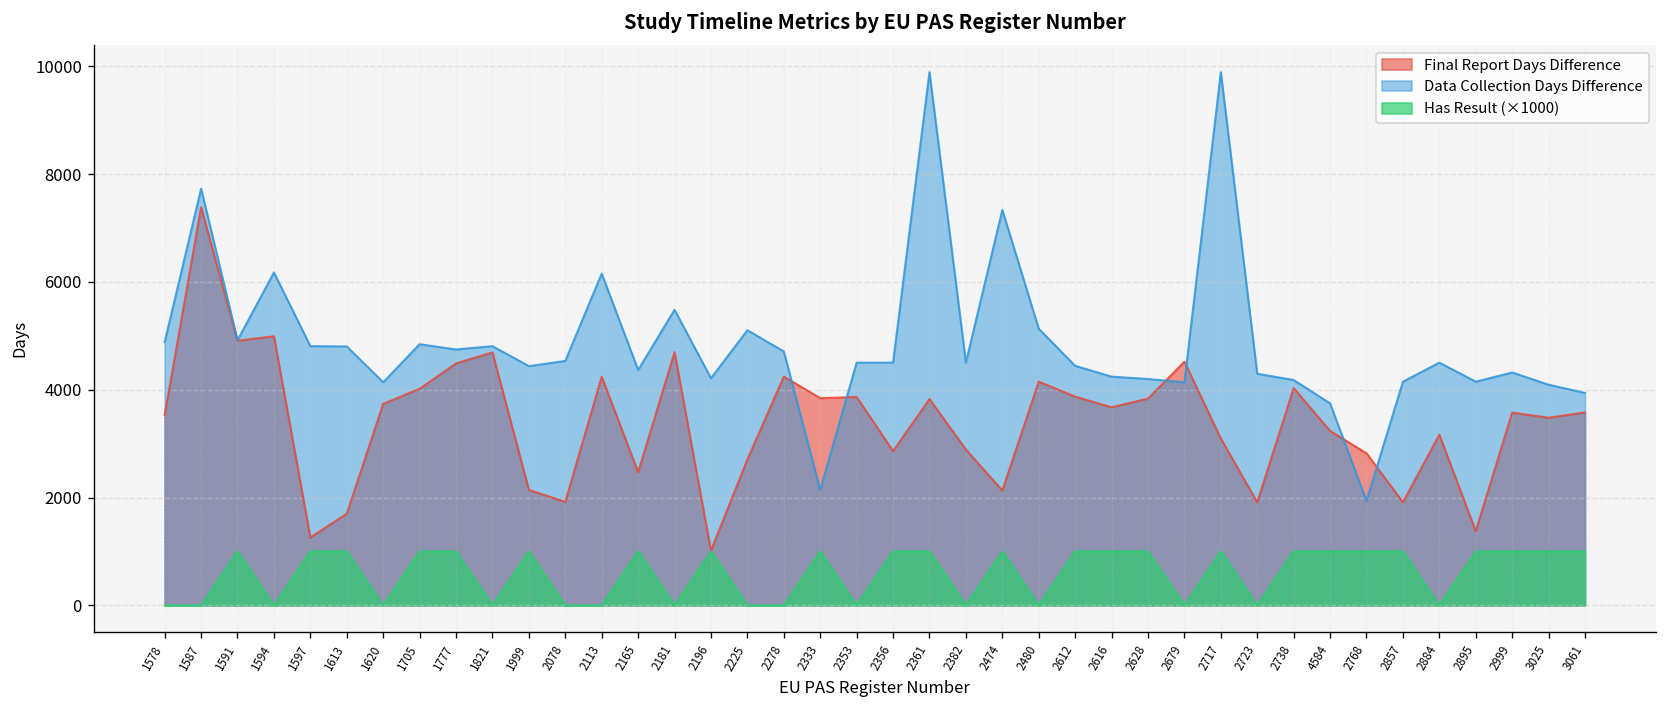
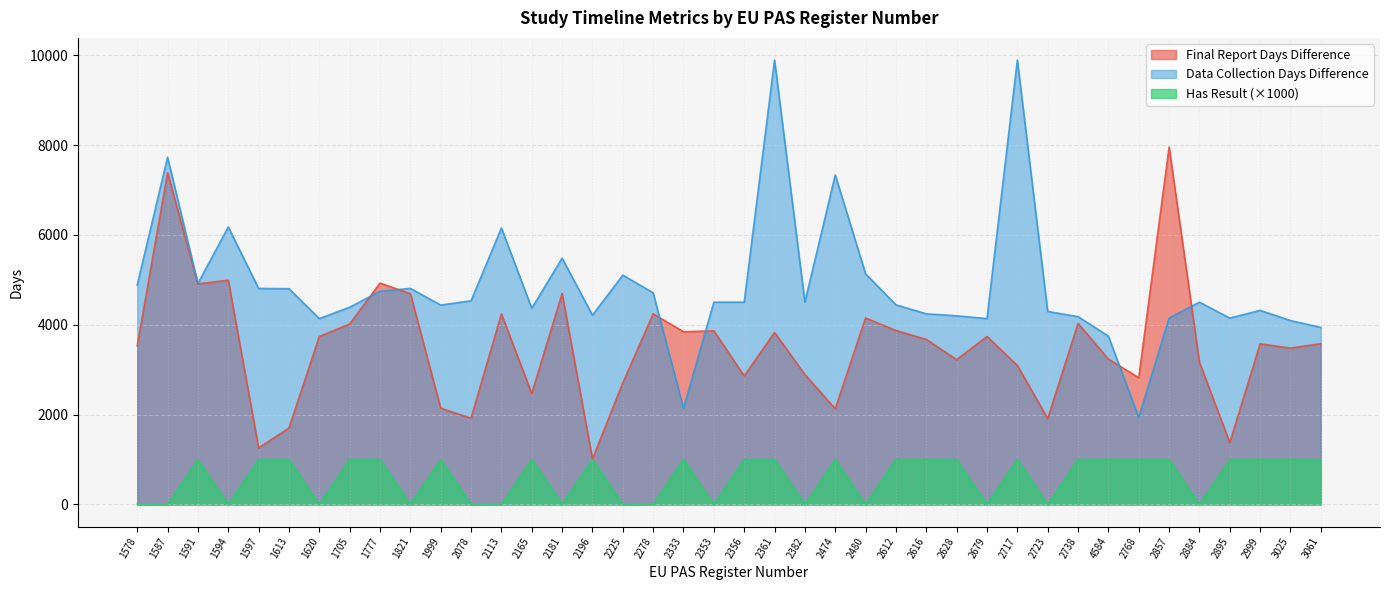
Data Collection Days Difference, 1705: 4800 -> 4400
Final Report Days Difference, 1777: 4500 -> 4900
Final Report Days Difference, 2628: 3800 -> 3200
Final Report Days Difference, 2679: 4500 -> 3700
Final Report Days Difference, 2857: 1900 -> 8000
